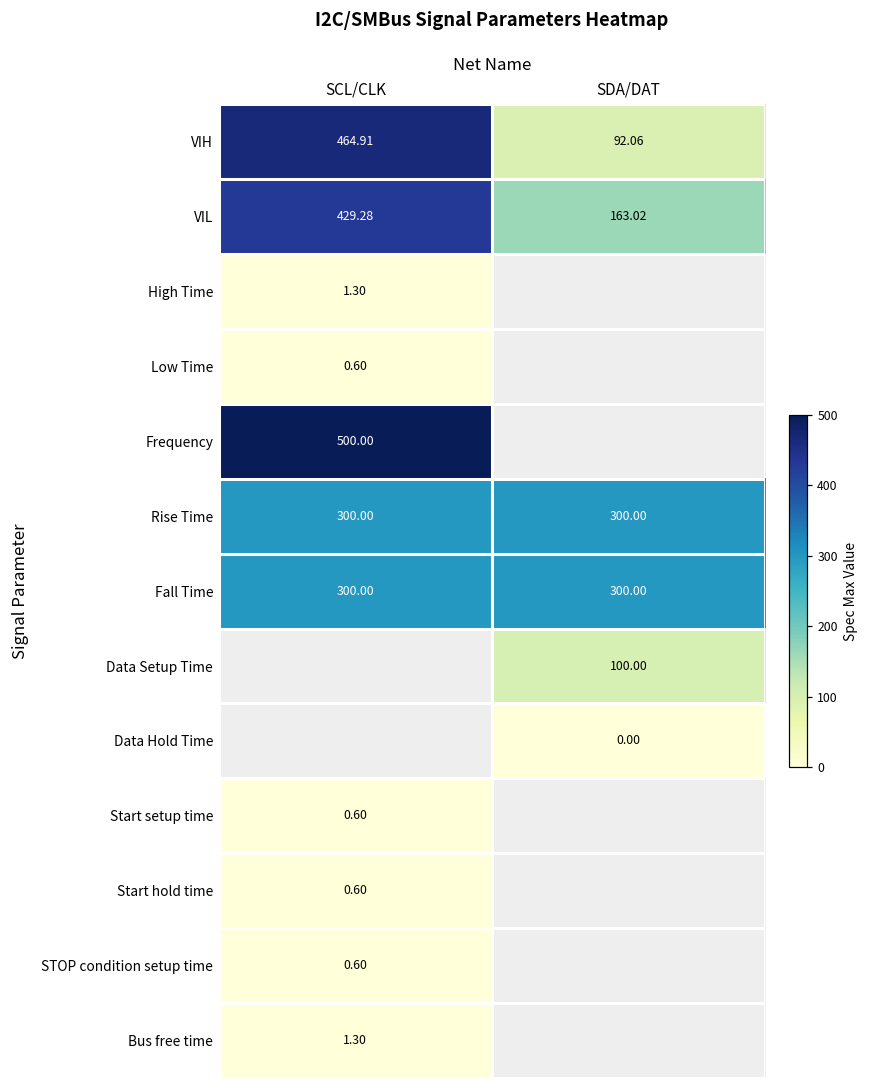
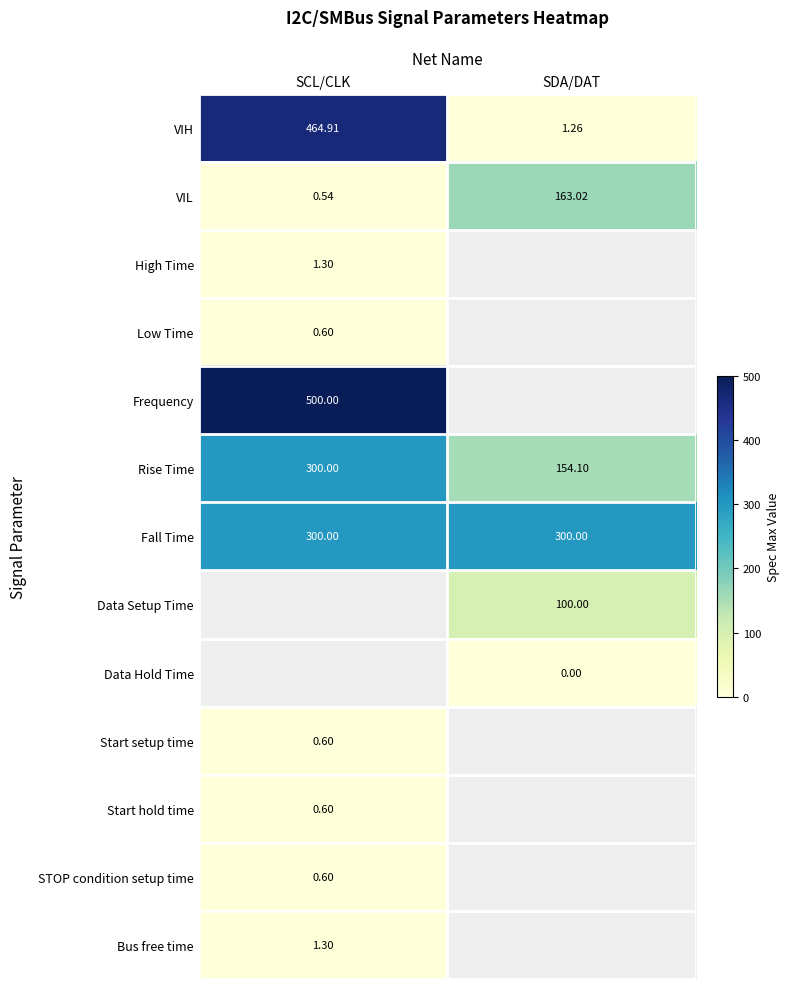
VIH, SDA/DAT: 92.06 -> 1.26
VIL, SCL/CLK: 429.28 -> 0.54
Rise Time, SDA/DAT: 300.00 -> 154.10
